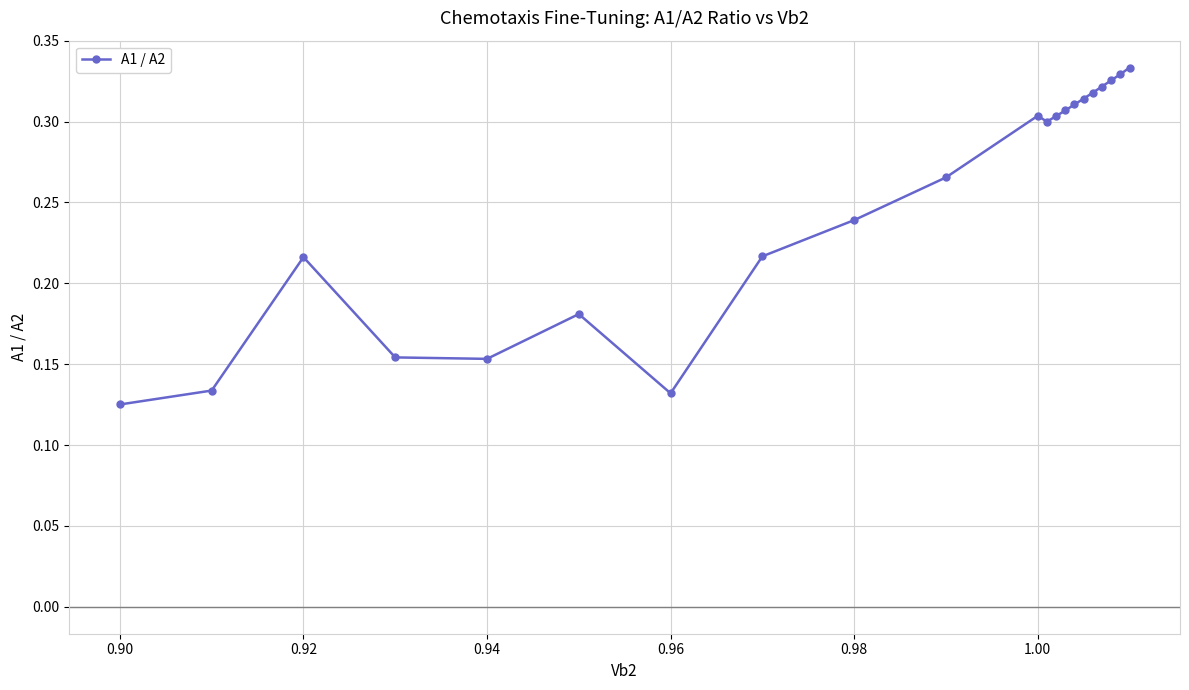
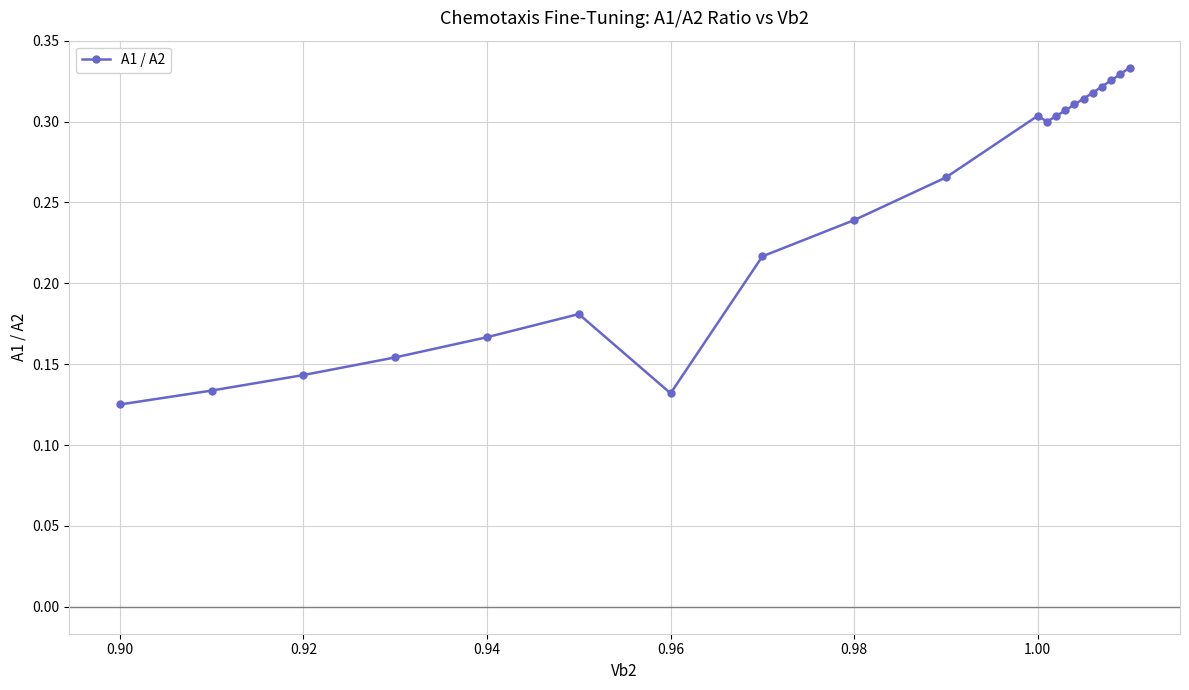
0.92: 0.216 -> 0.143
0.94: 0.153 -> 0.167
